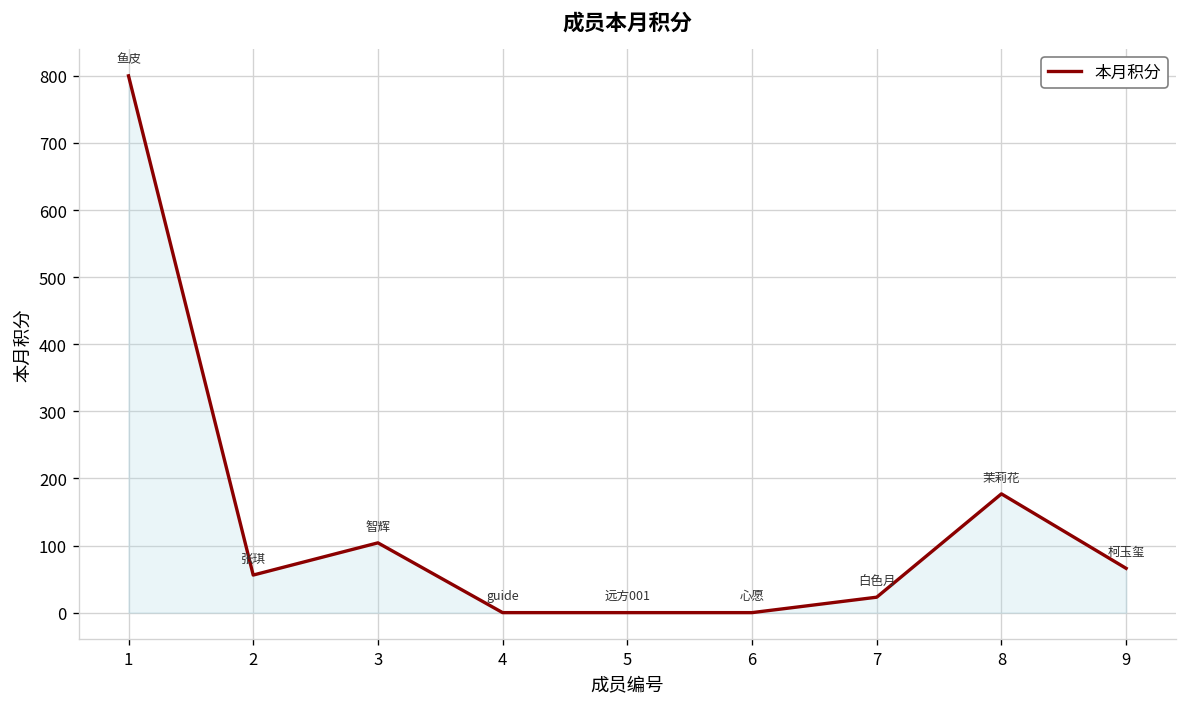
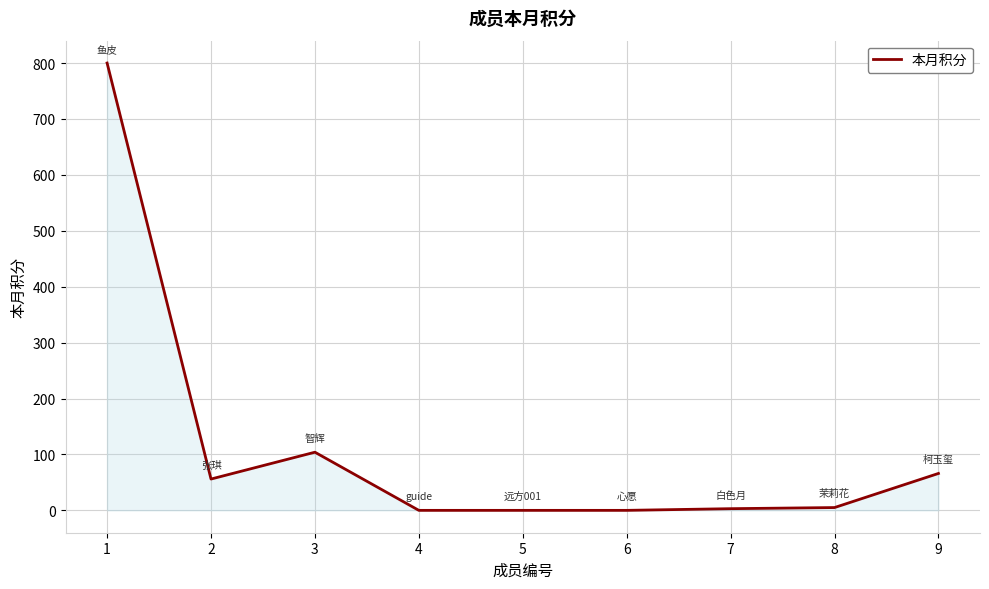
7: 20 -> 0
8: 180 -> 10
